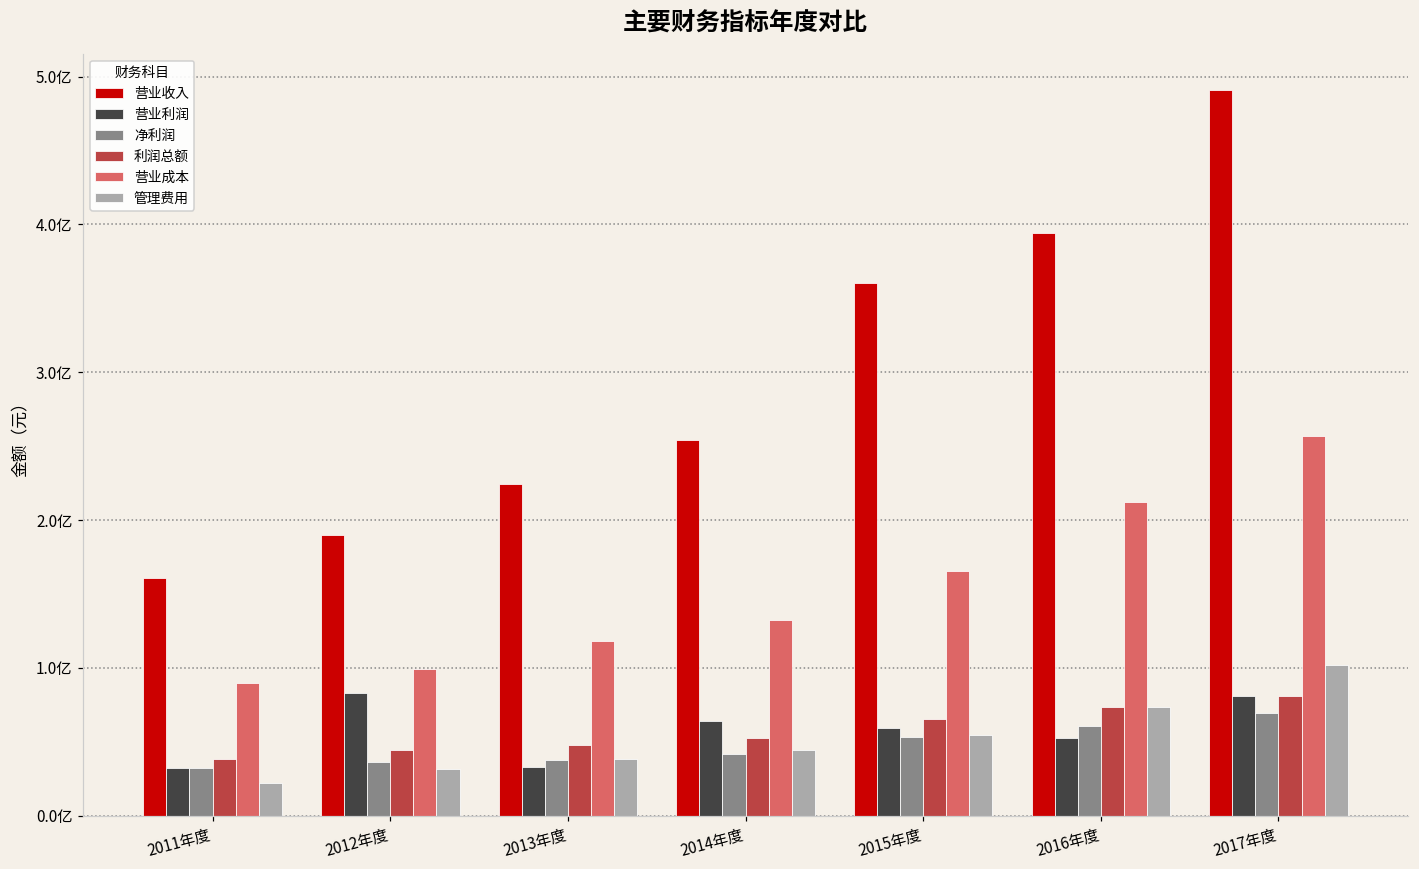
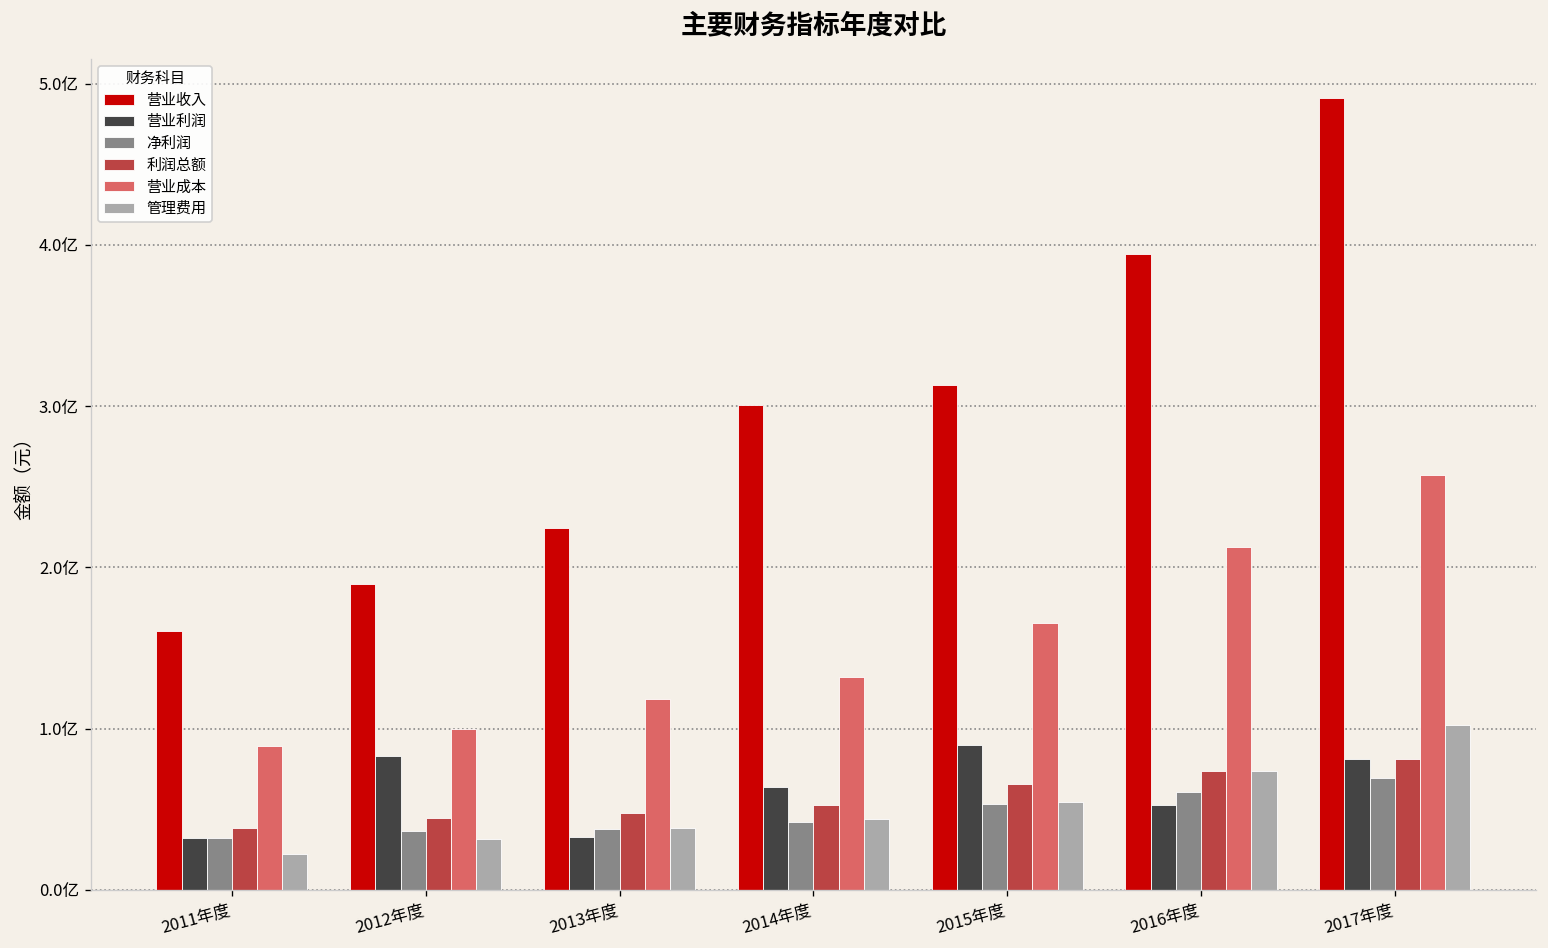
营业收入, 2014年度: 2.54亿 -> 3.01亿
营业收入, 2015年度: 3.60亿 -> 3.13亿
营业利润, 2015年度: 0.59亿 -> 0.90亿
